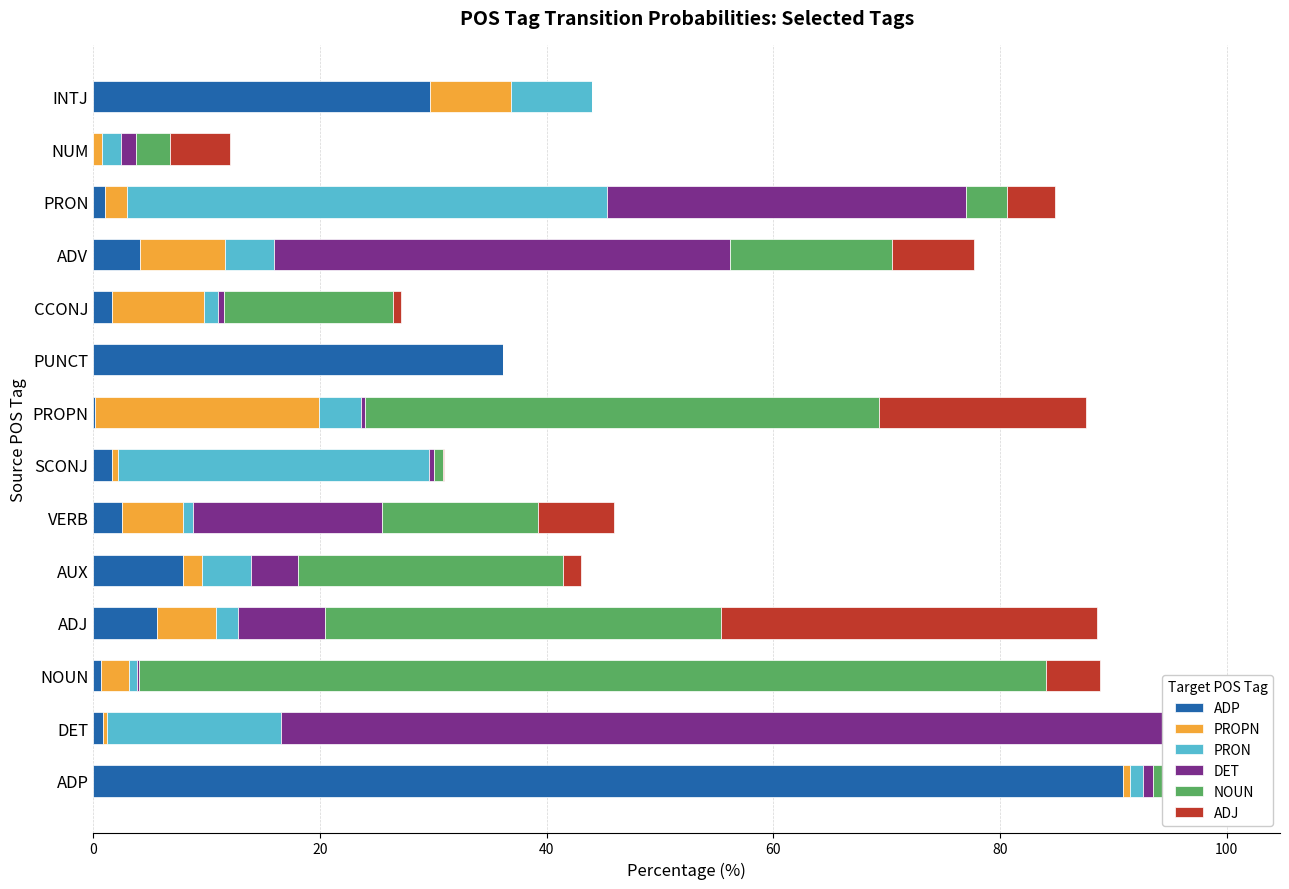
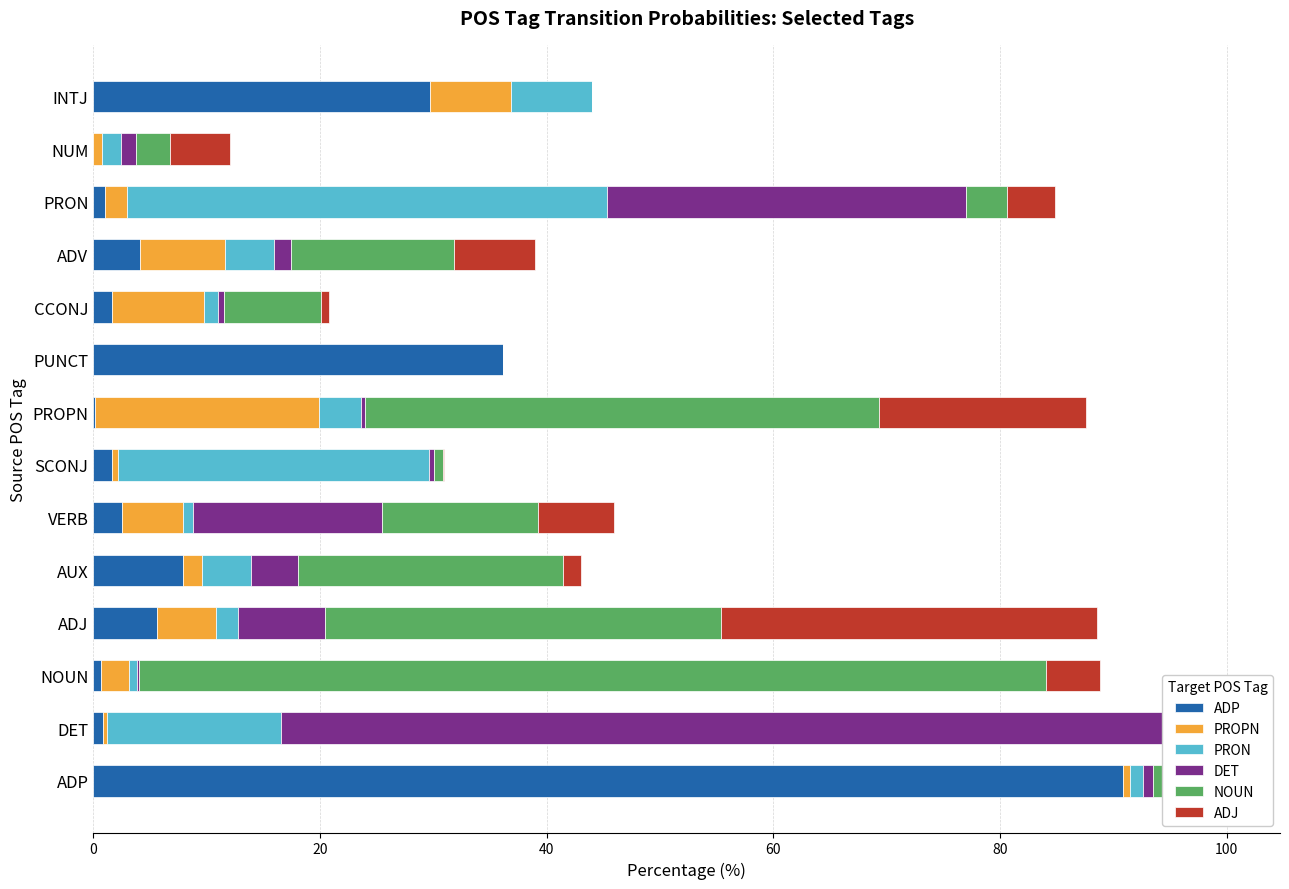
DET, ADV: 40.2 -> 1.5
NOUN, CCONJ: 14.9 -> 8.5
